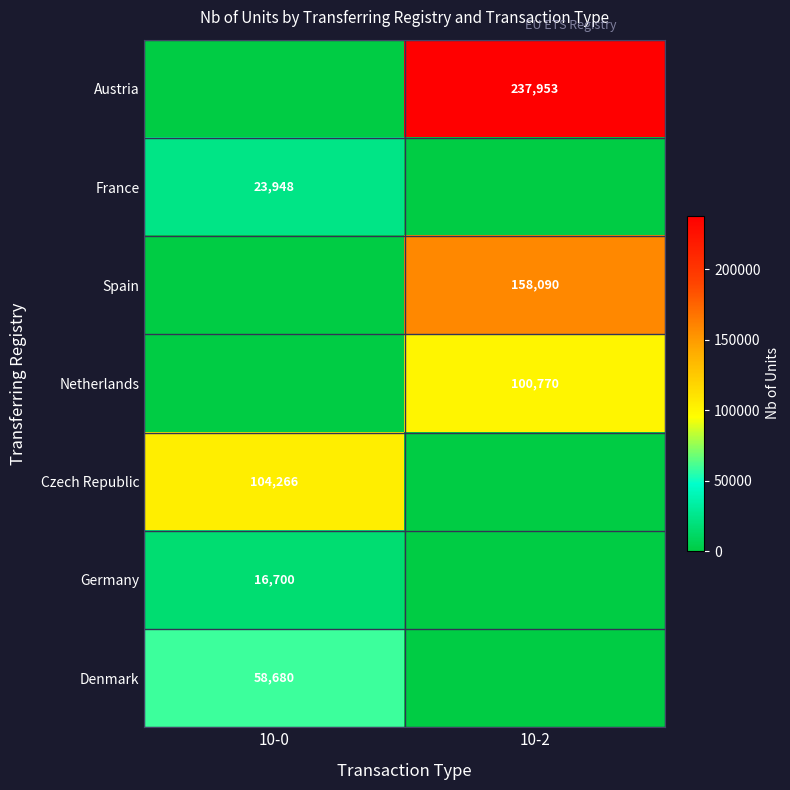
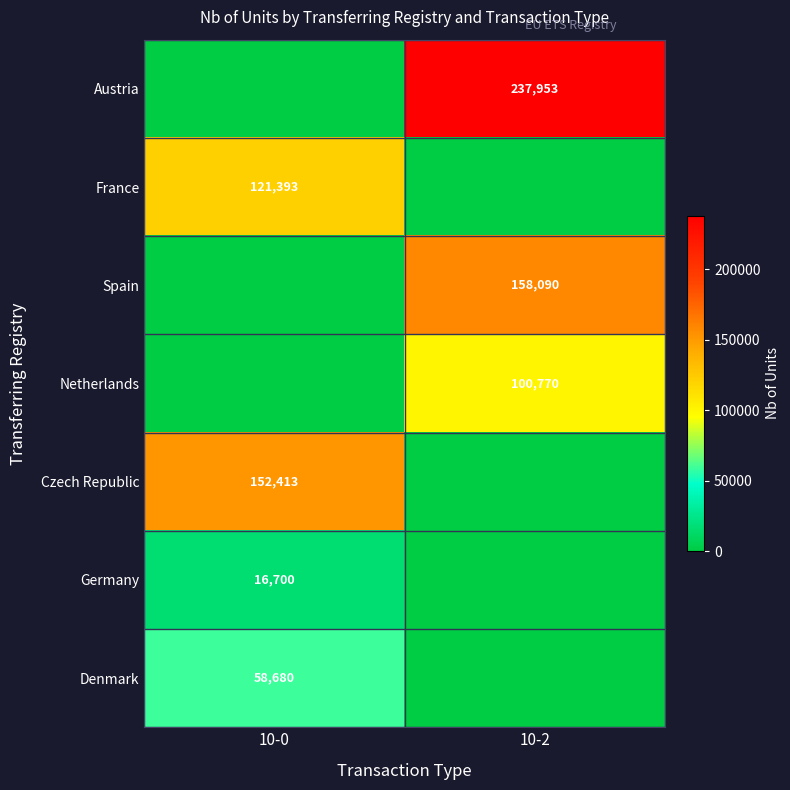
France, 10-0: 23,948 -> 121,393
Czech Republic, 10-0: 104,266 -> 152,413
